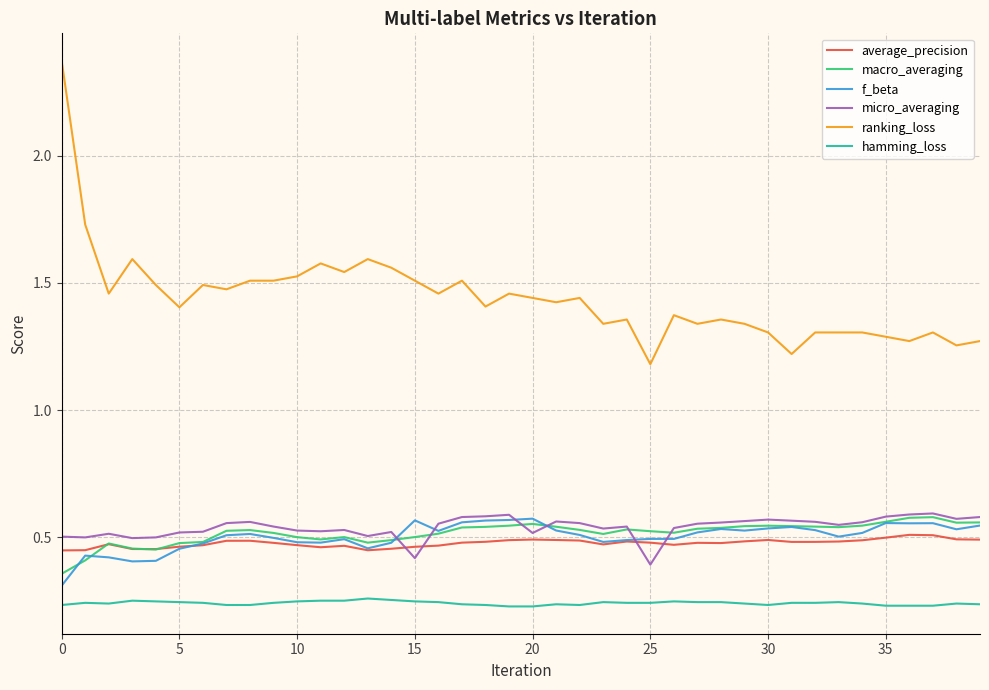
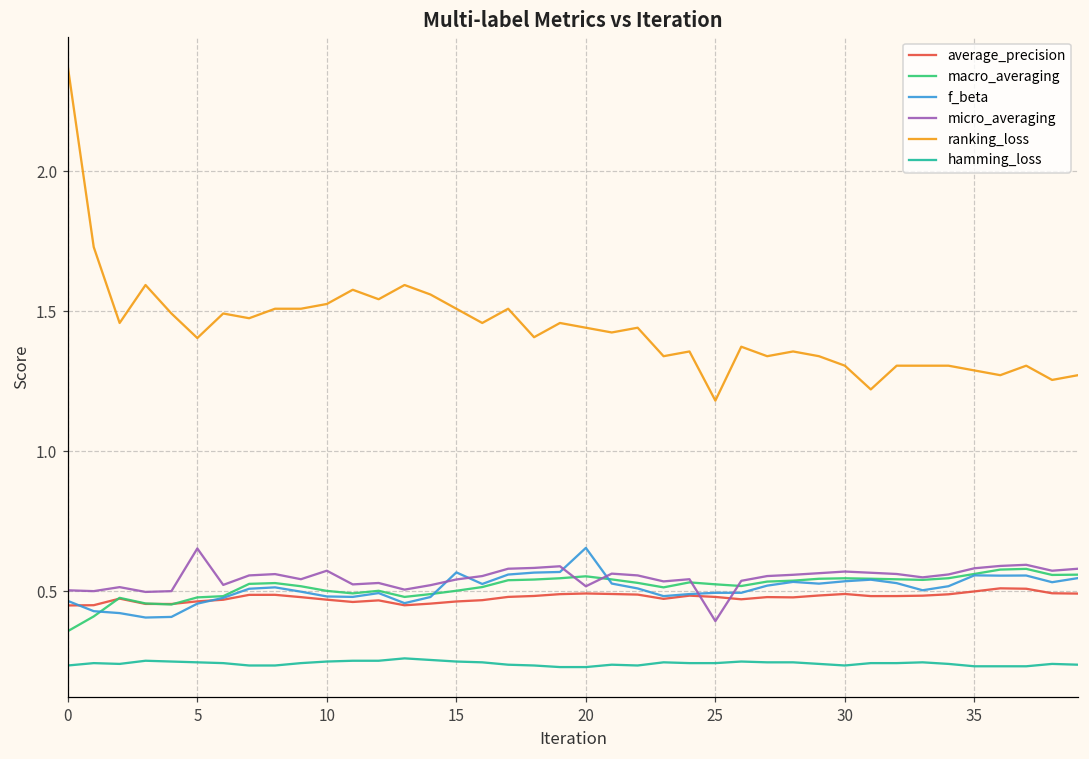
f_beta, 0: 0.31 -> 0.47
micro_averaging, 5: 0.52 -> 0.65
micro_averaging, 10: 0.53 -> 0.57
micro_averaging, 15: 0.42 -> 0.54
f_beta, 20: 0.57 -> 0.65
